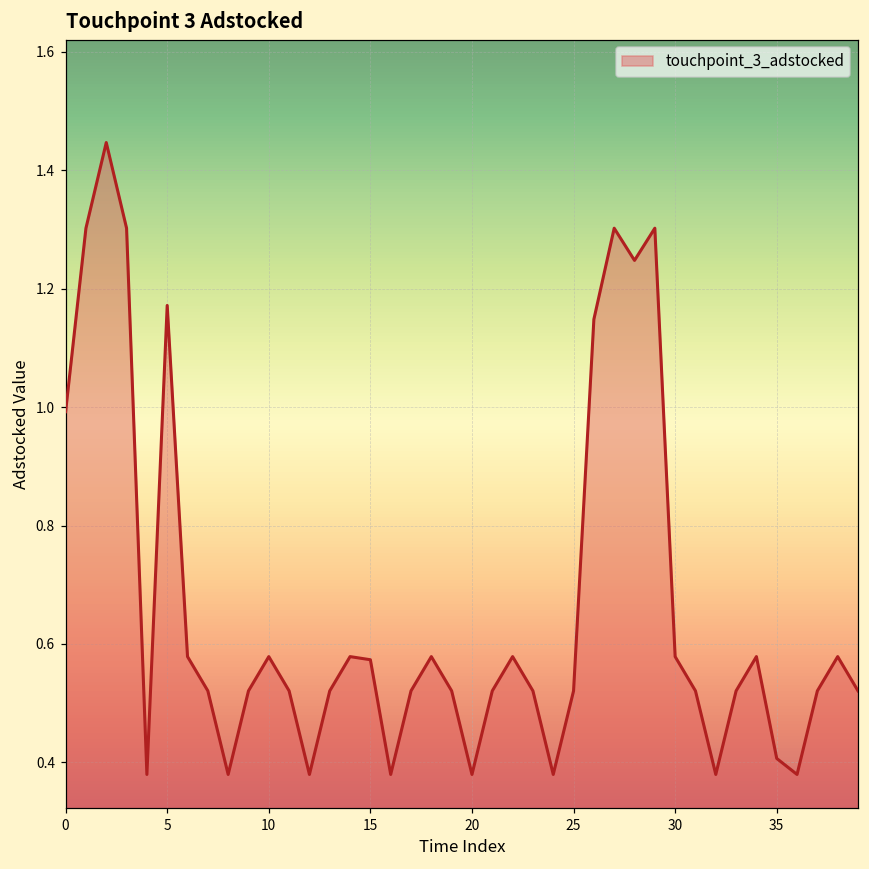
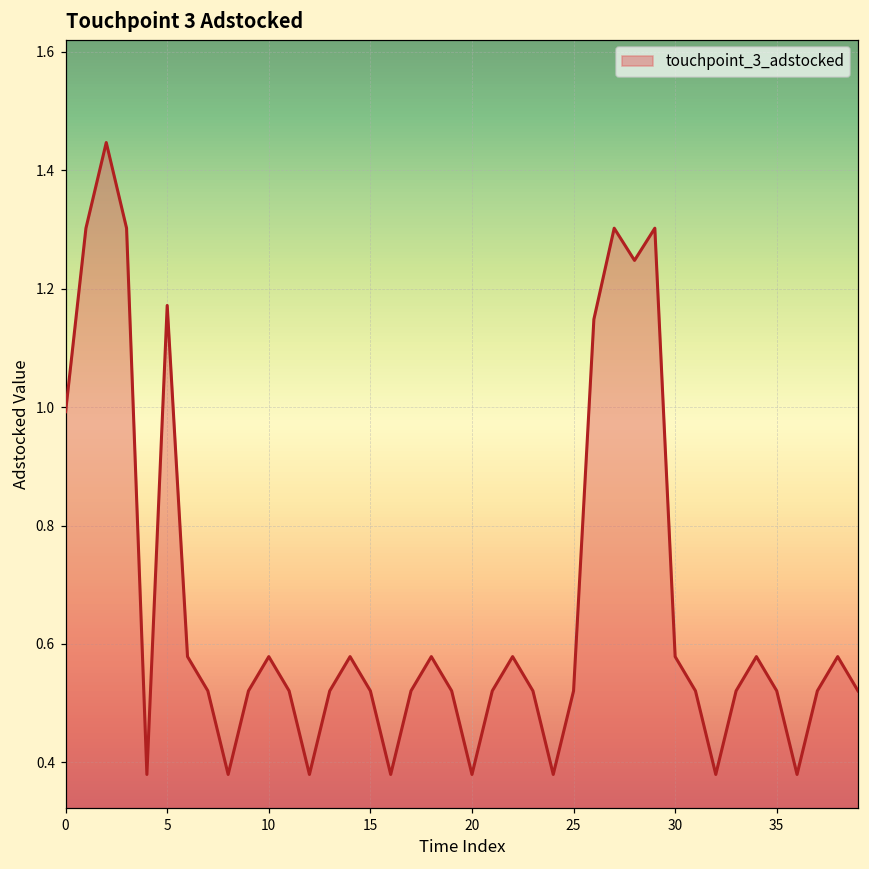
15: 0.57 -> 0.52
35: 0.41 -> 0.52
